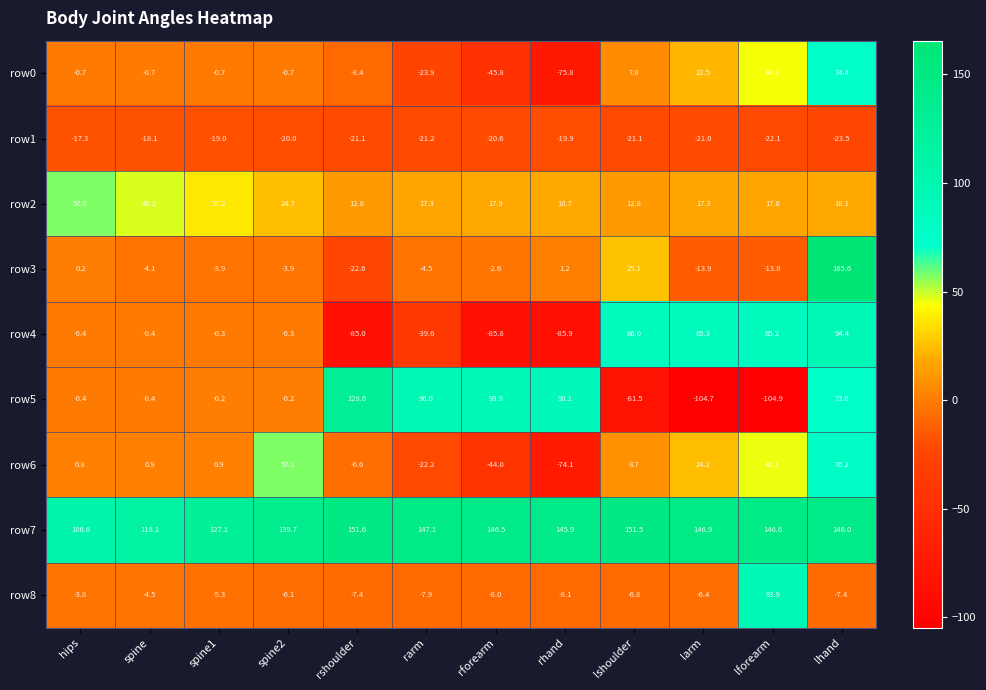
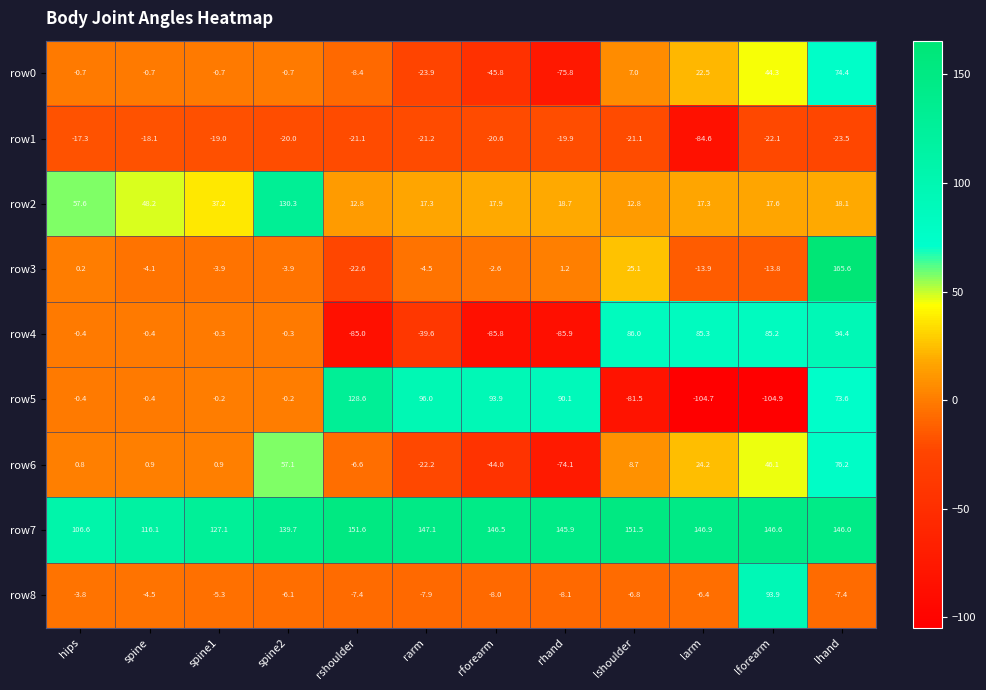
row1, larm: -21.0 -> -84.6
row2, spine2: 24.7 -> 130.3
